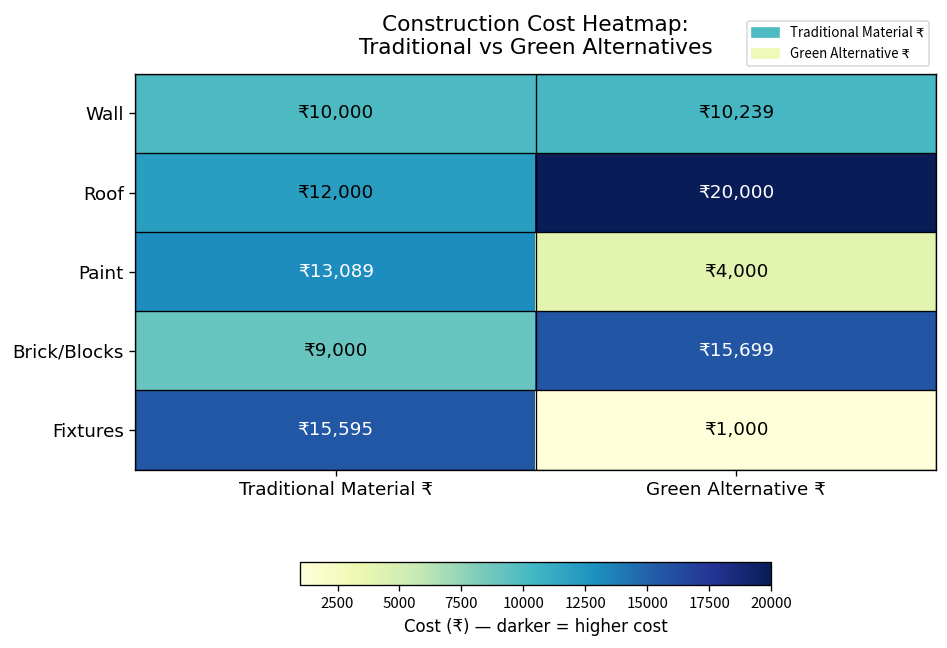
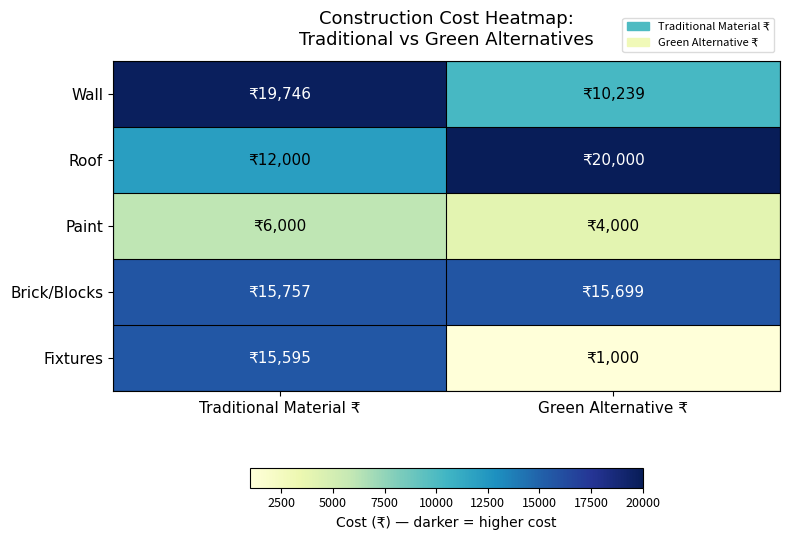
Wall, Traditional Material ₹: 10,000 -> 19,746
Paint, Traditional Material ₹: 13,089 -> 6,000
Brick/Blocks, Traditional Material ₹: 9,000 -> 15,757
